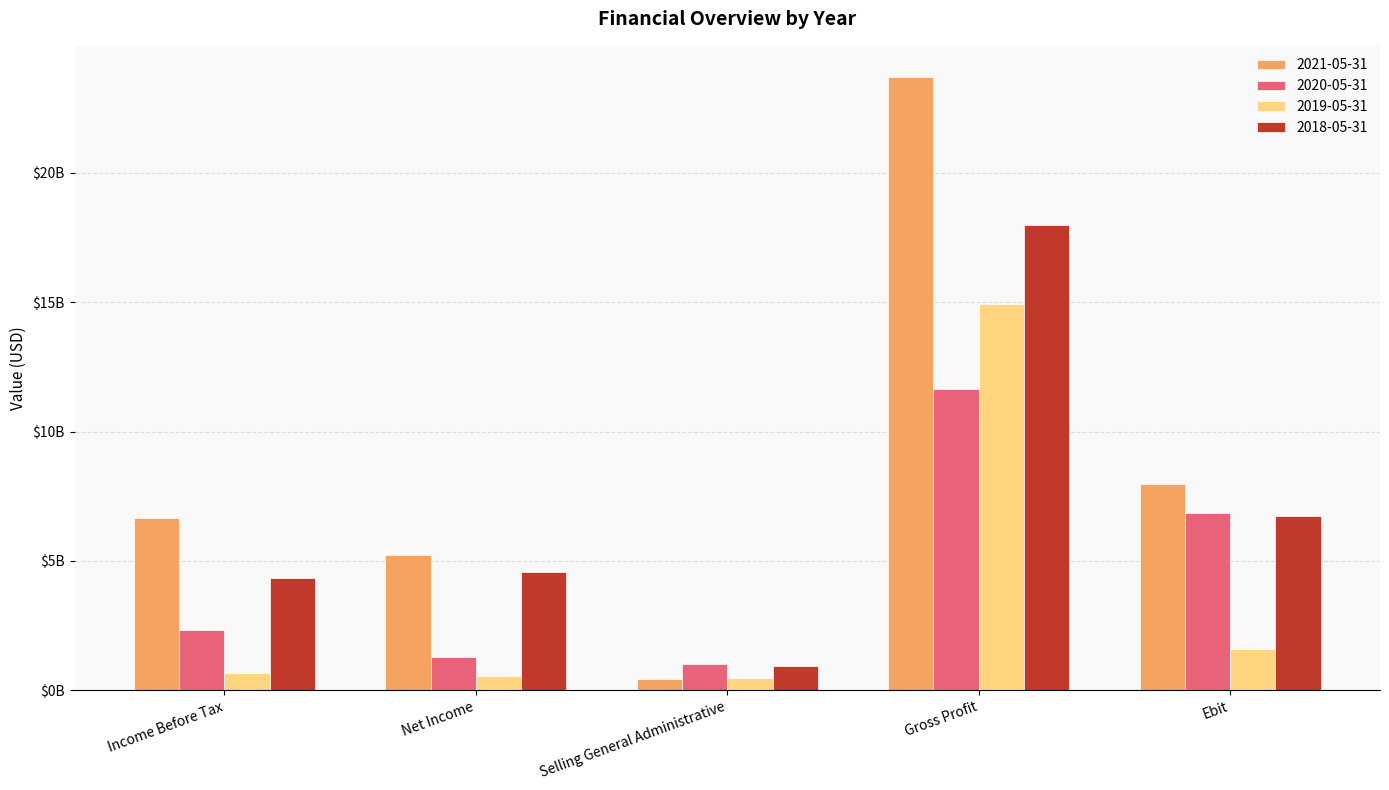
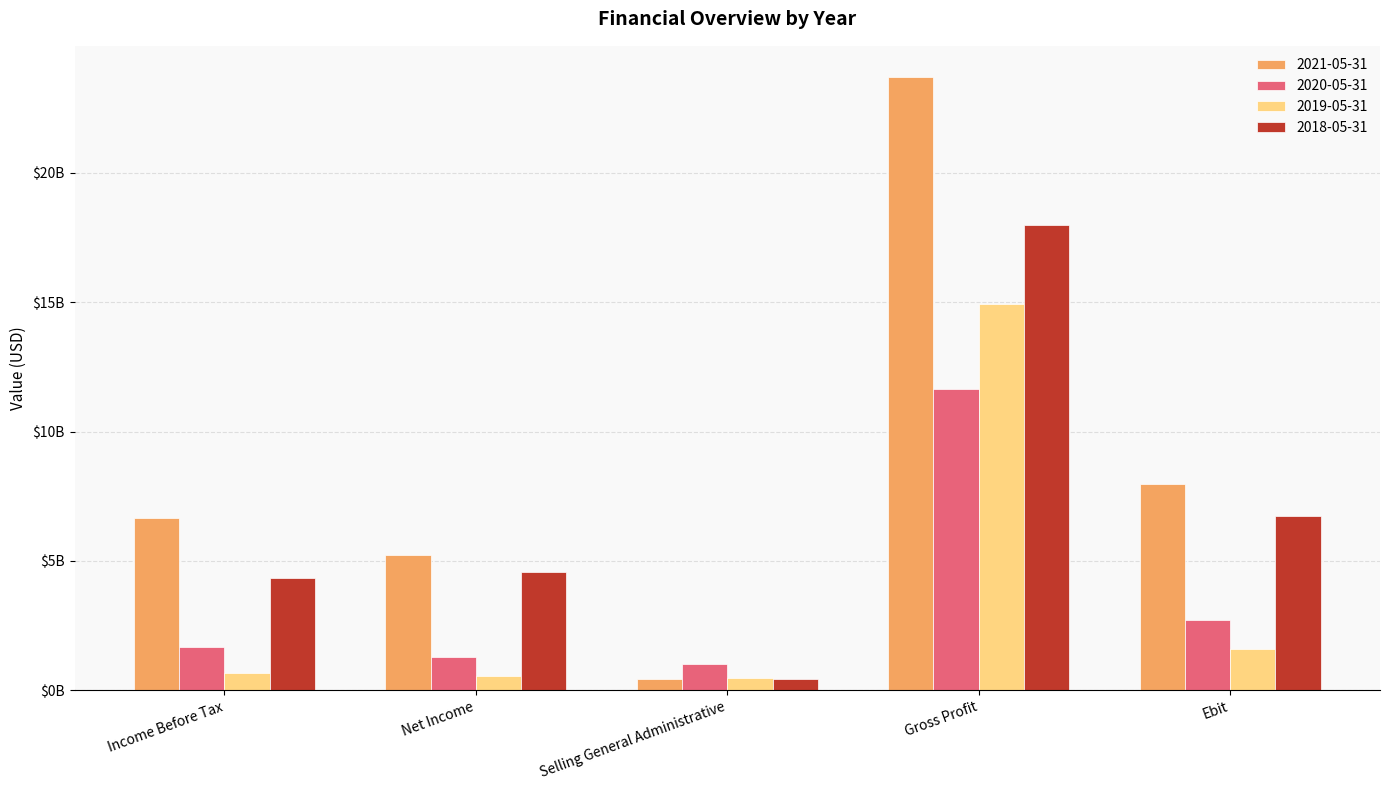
2020-05-31, Income Before Tax: $2300000000 -> $1700000000
2018-05-31, Selling General Administrative: $900000000 -> $400000000
2020-05-31, Ebit: $6900000000 -> $2700000000
